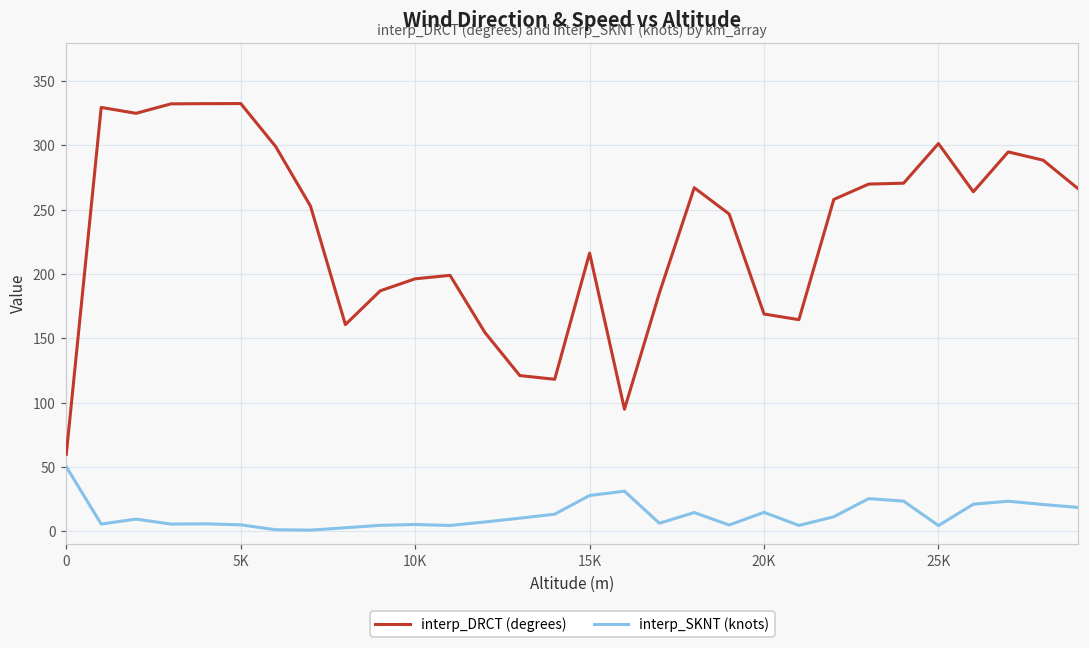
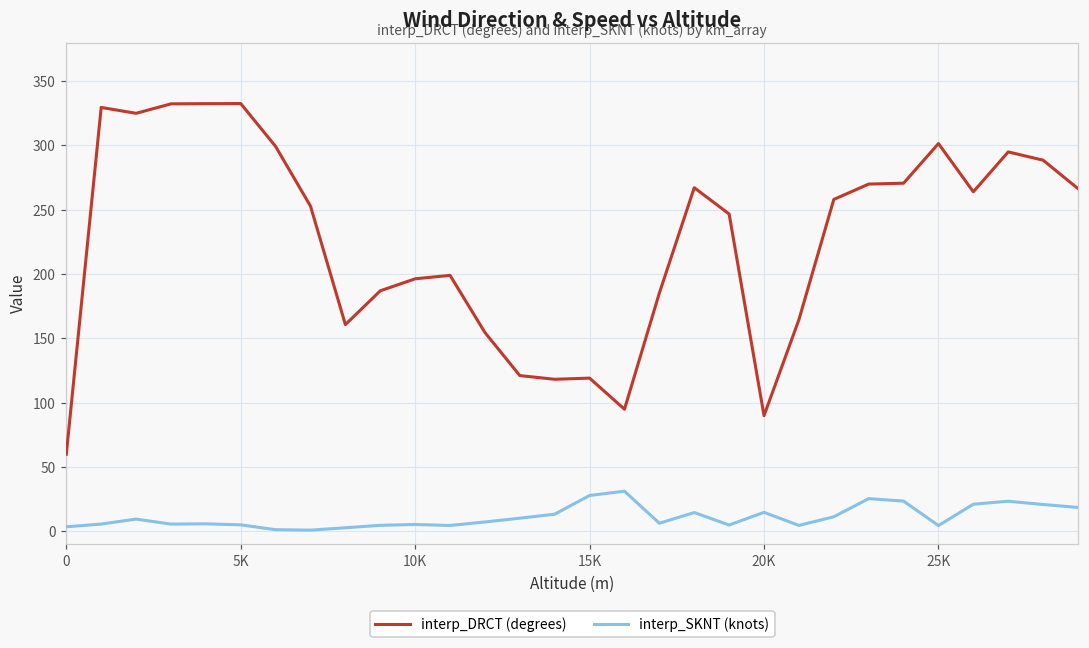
interp_SKNT (knots), 0: 50 -> 4
interp_DRCT (degrees), 15K: 216 -> 119
interp_DRCT (degrees), 20K: 169 -> 90
